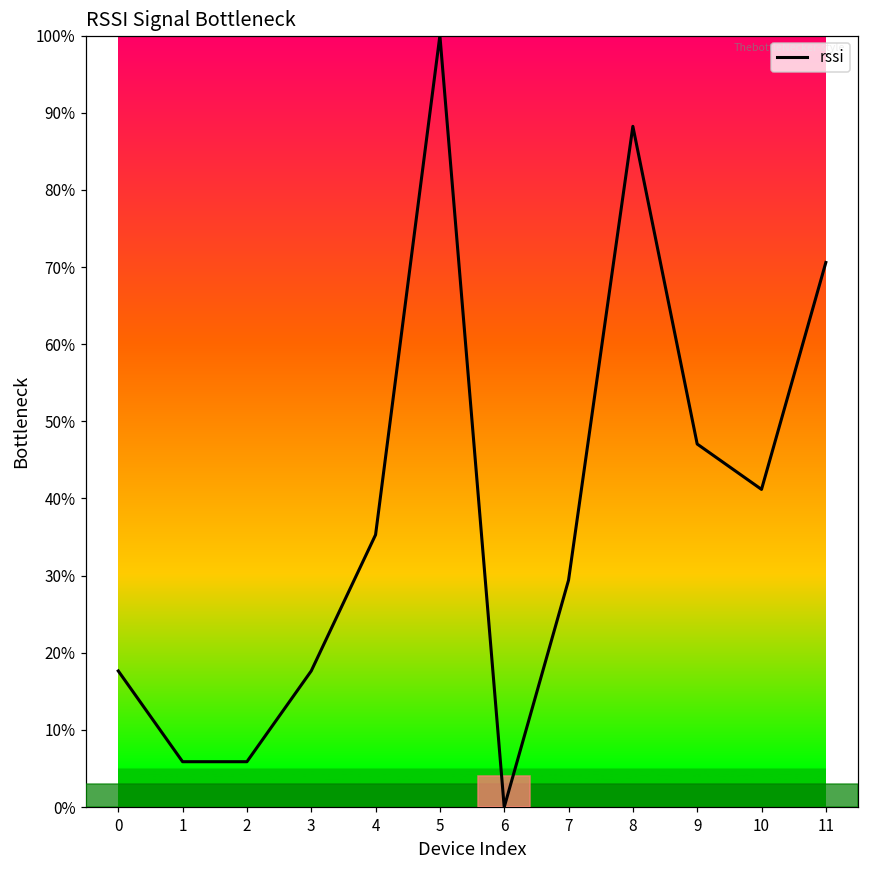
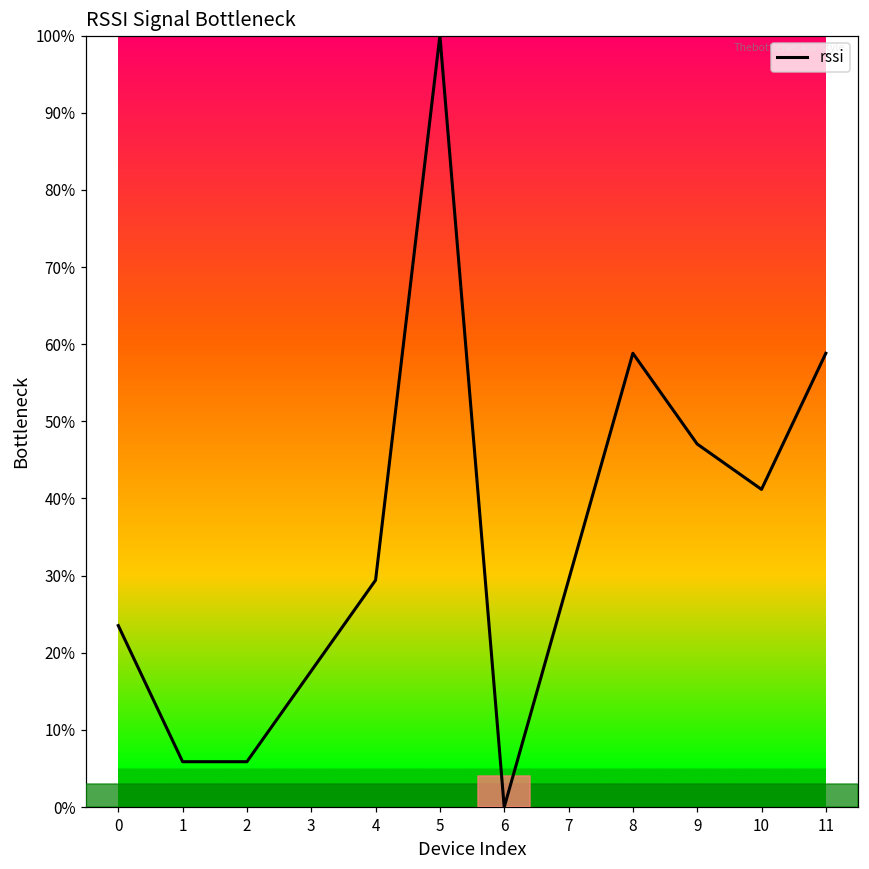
0: 18% -> 24%
4: 35% -> 29%
8: 88% -> 59%
11: 71% -> 59%
